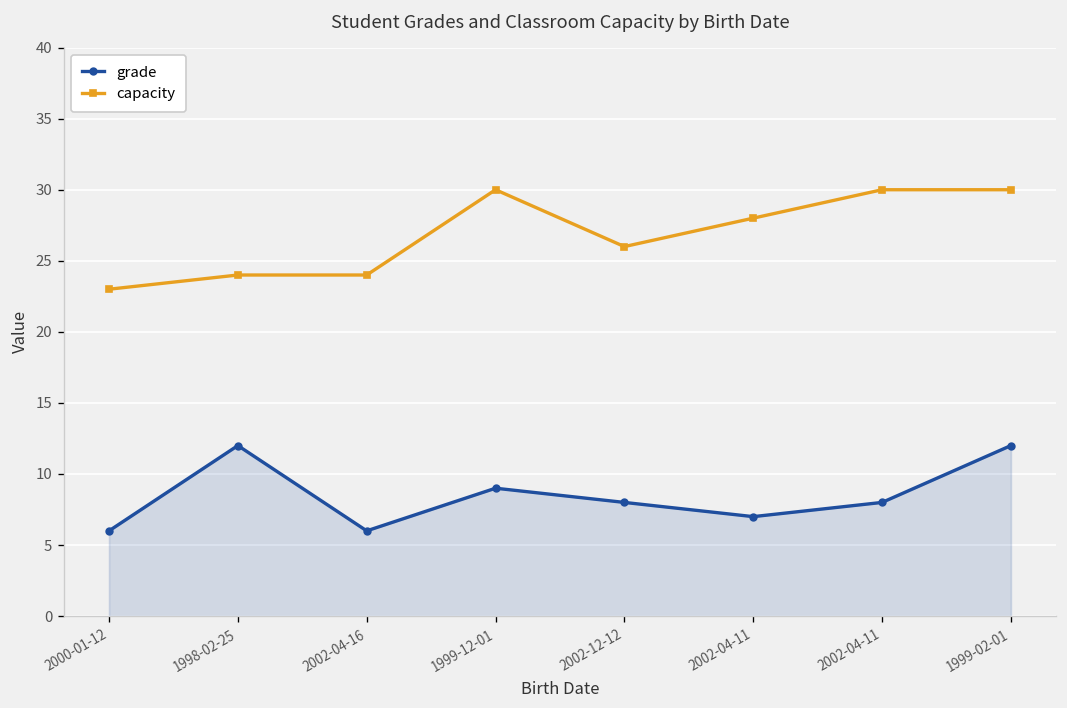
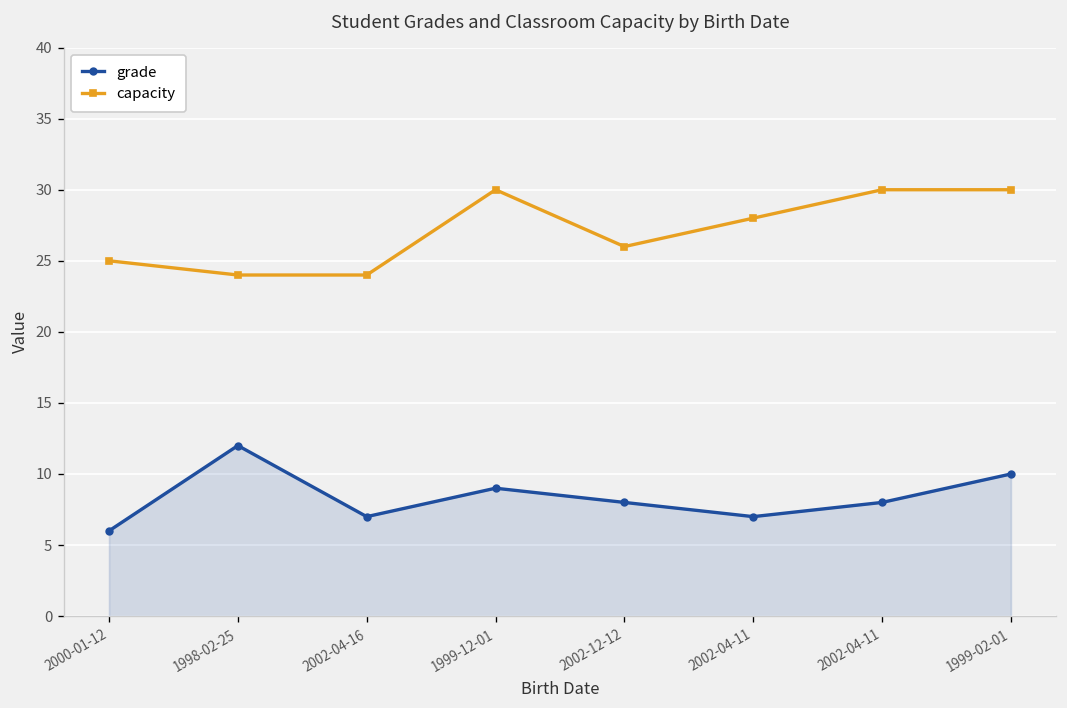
capacity, 2000-01-12: 23 -> 25
grade, 2002-04-16: 6 -> 7
grade, 1999-02-01: 12 -> 10
